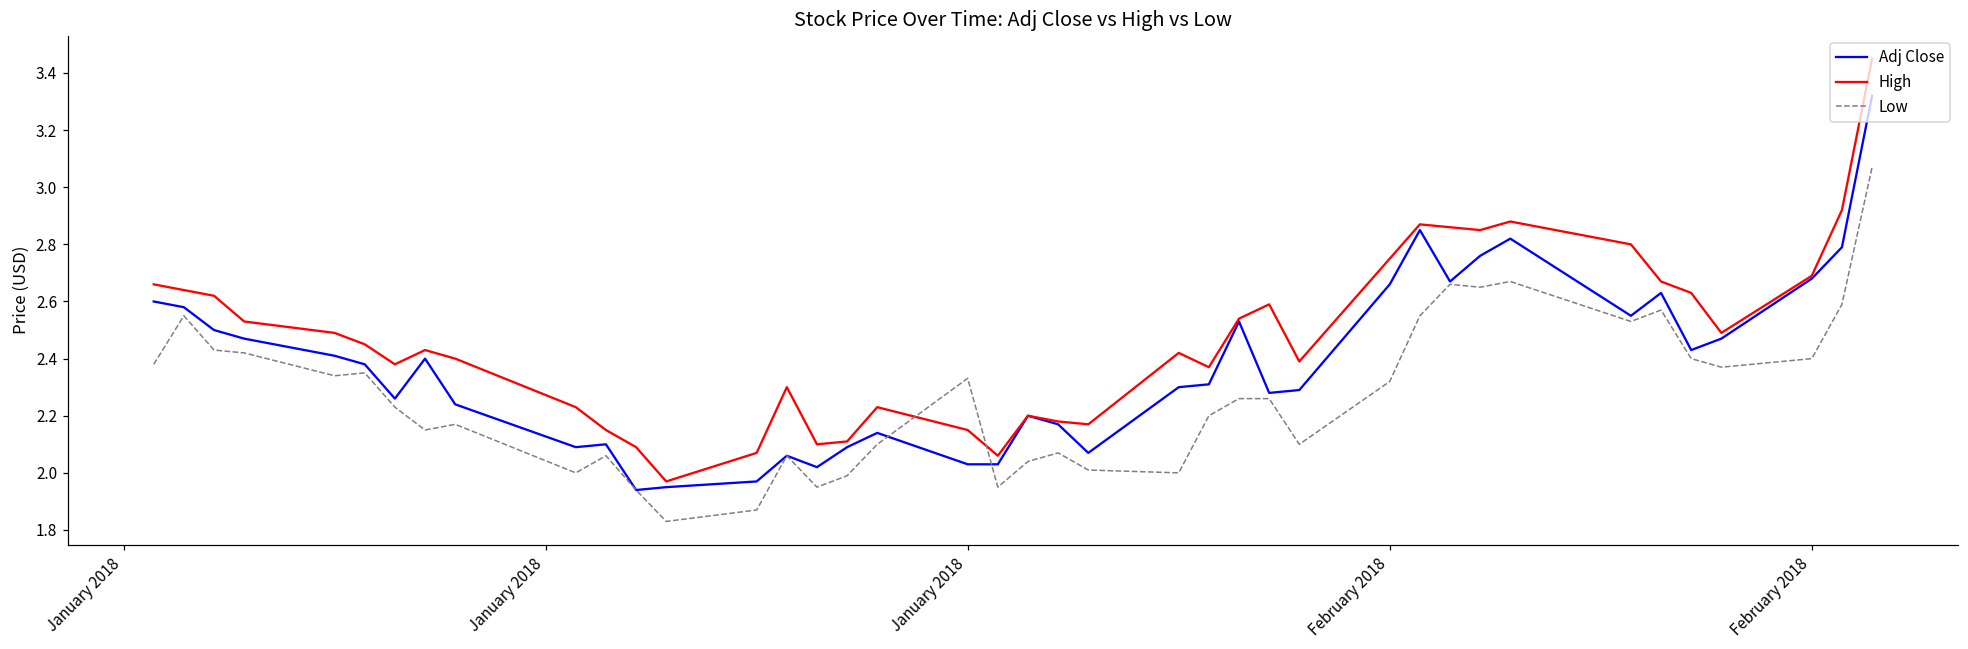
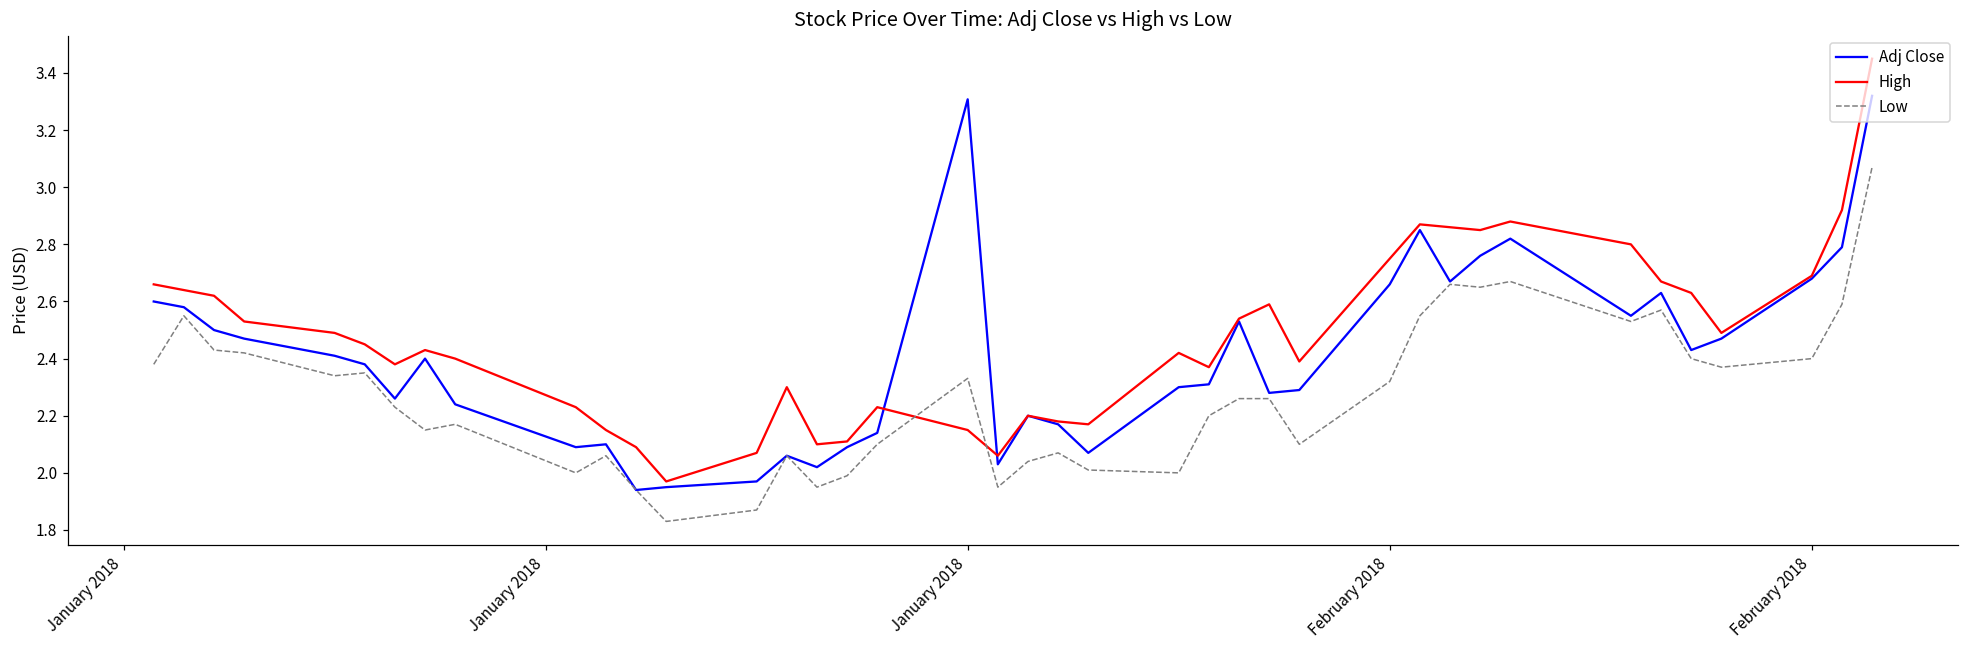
Adj Close, January 2018: 2.03 -> 3.31
